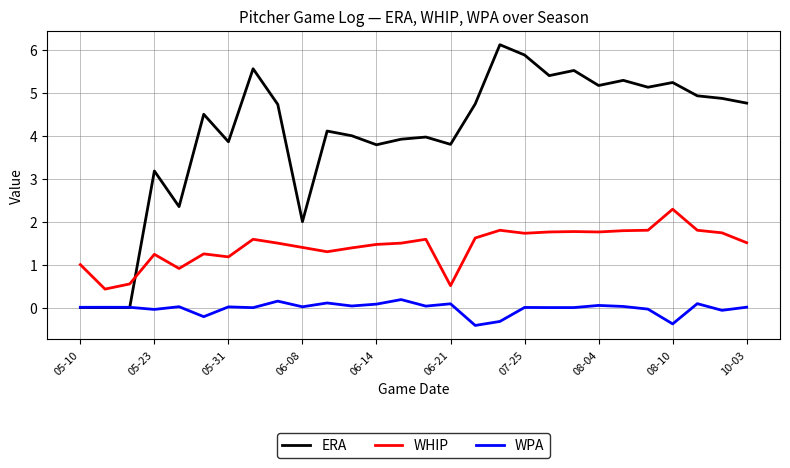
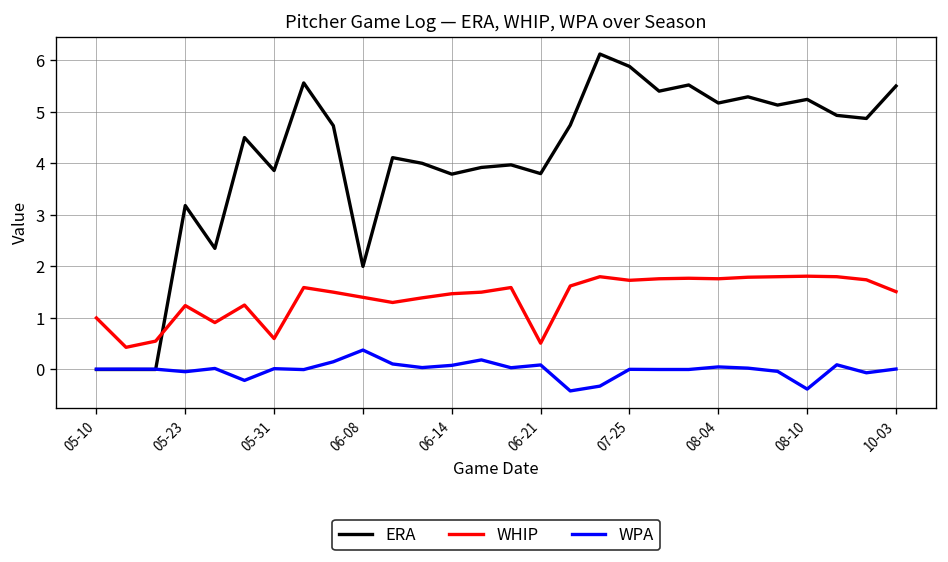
WHIP, 05-31: 1.2 -> 0.6
WPA, 06-08: 0.0 -> 0.4
WHIP, 08-10: 2.3 -> 1.8
ERA, 10-03: 4.8 -> 5.5
